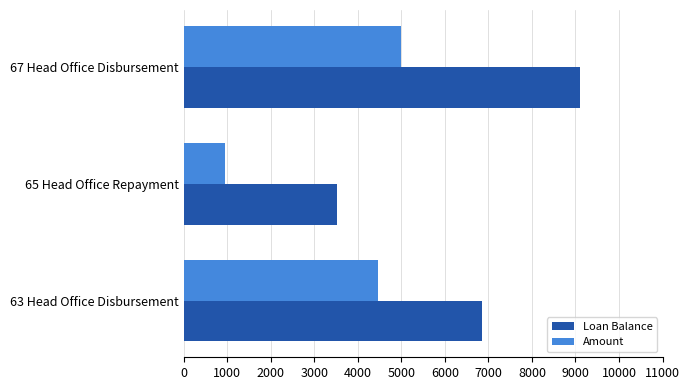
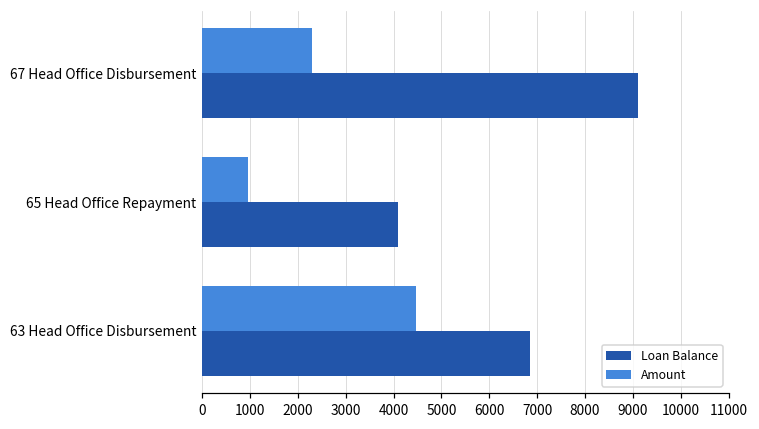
Amount, 67 Head Office Disbursement: 5000 -> 2300
Loan Balance, 65 Head Office Repayment: 3500 -> 4100
